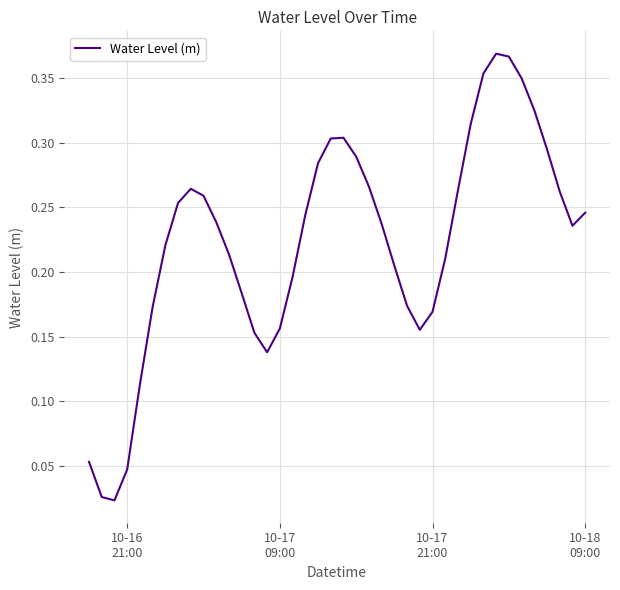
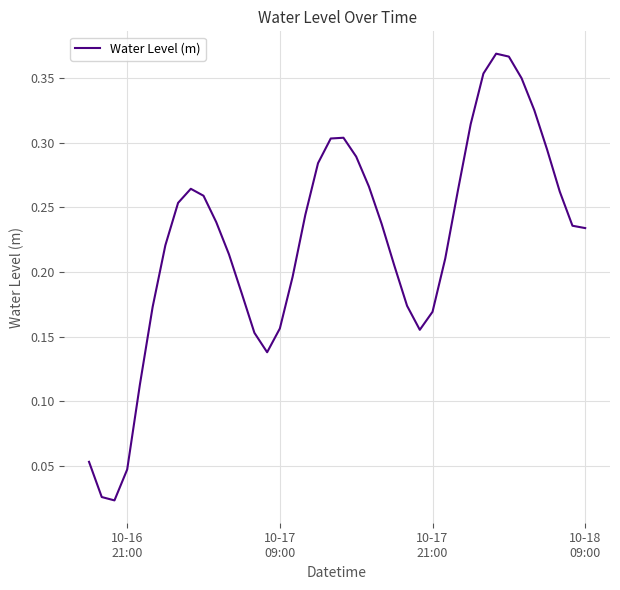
10-18 09:00: 0.246 -> 0.234
